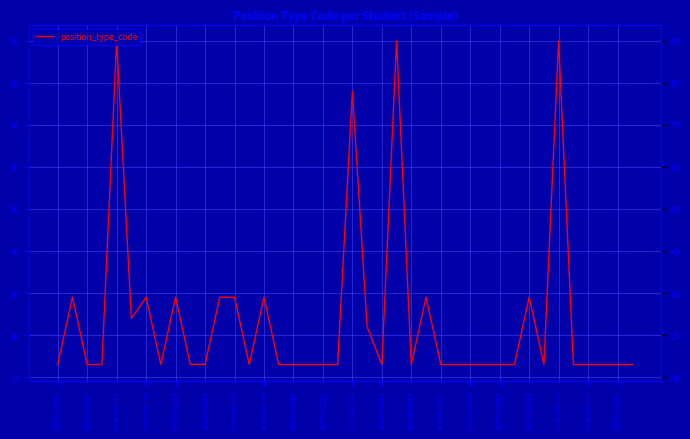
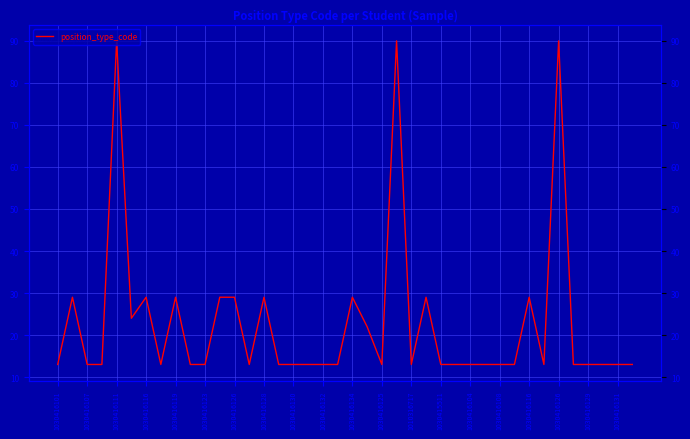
1030416134: 78 -> 29
